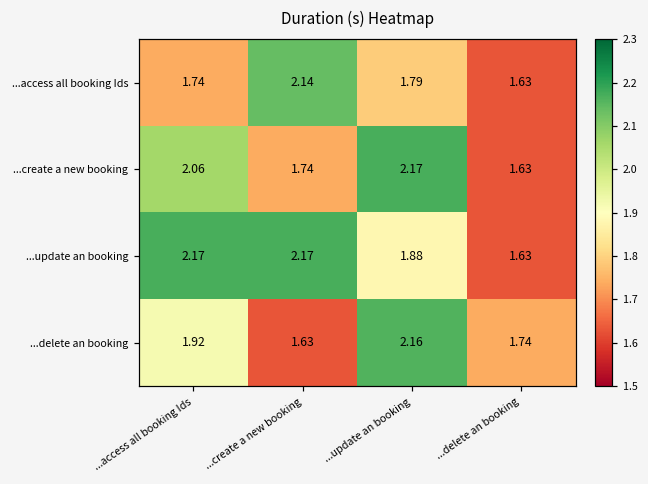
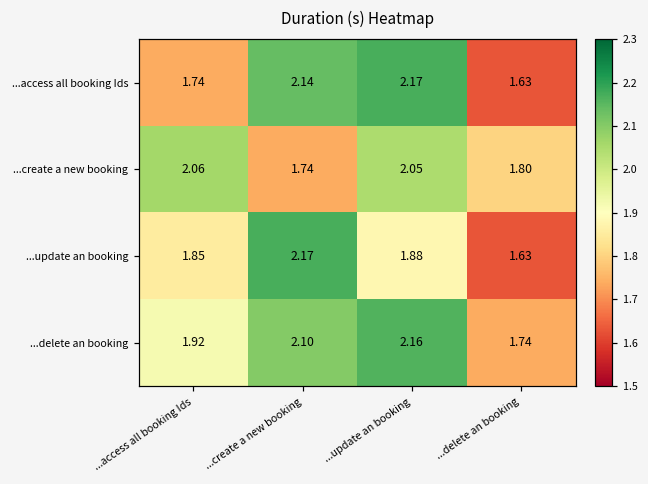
...access all booking Ids, ...update an booking: 1.79 -> 2.17
...create a new booking, ...update an booking: 2.17 -> 2.05
...create a new booking, ...delete an booking: 1.63 -> 1.80
...update an booking, ...access all booking Ids: 2.17 -> 1.85
...delete an booking, ...create a new booking: 1.63 -> 2.10
